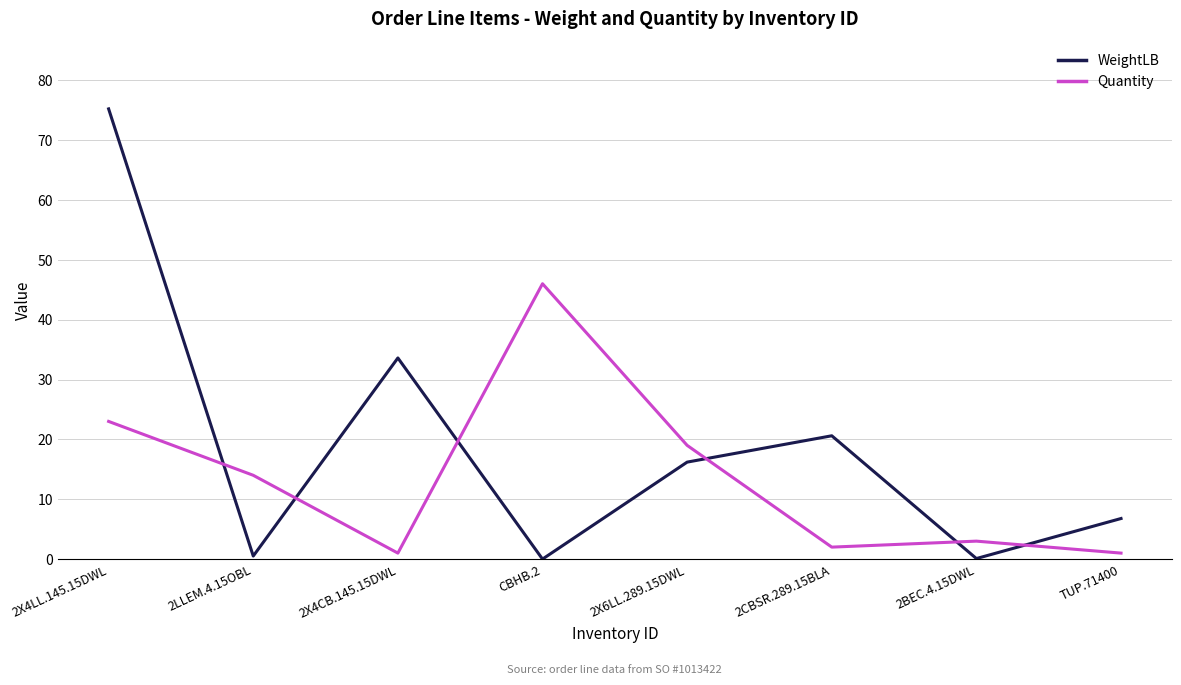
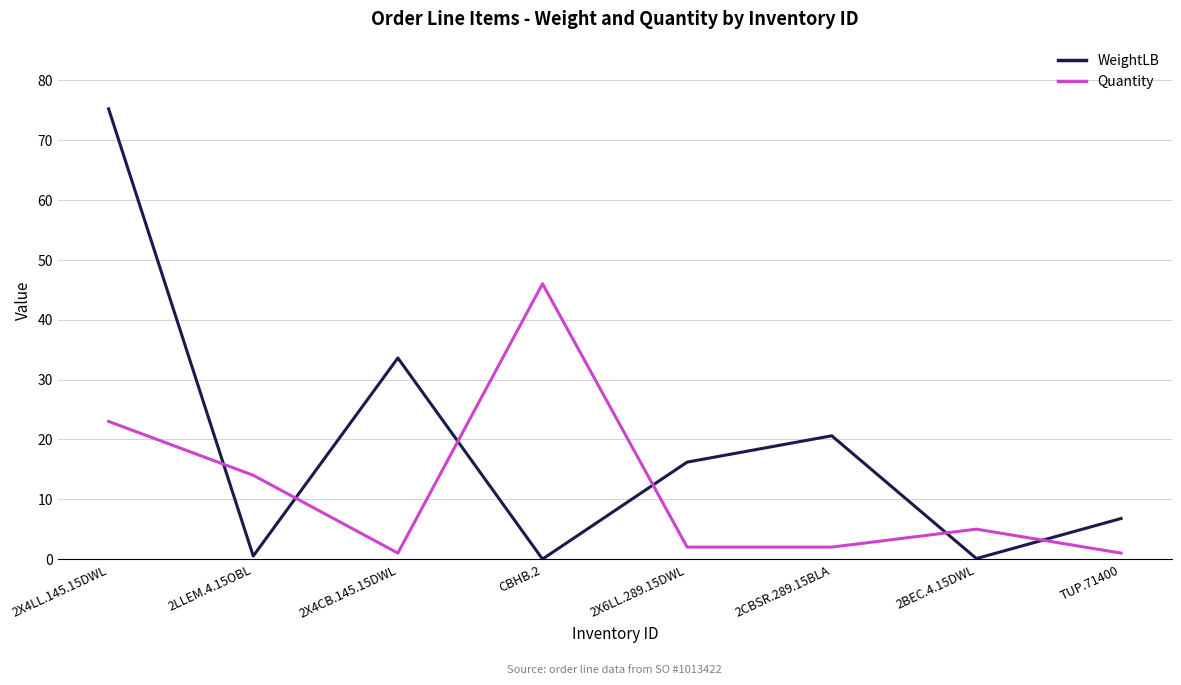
Quantity, 2X6LL.289.15DWL: 19 -> 2
Quantity, 2BEC.4.15DWL: 3 -> 5
